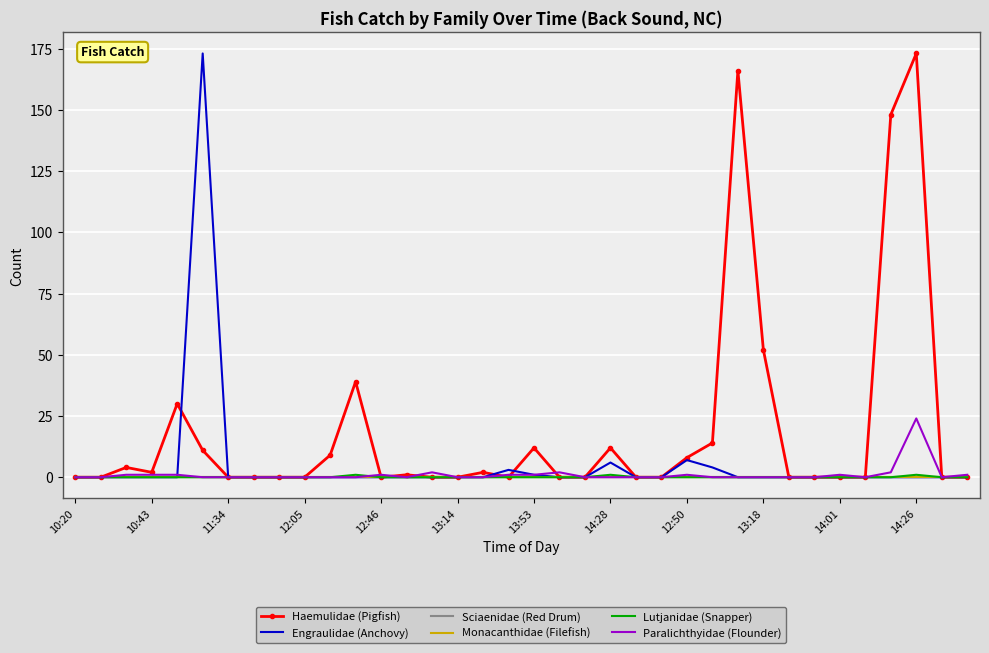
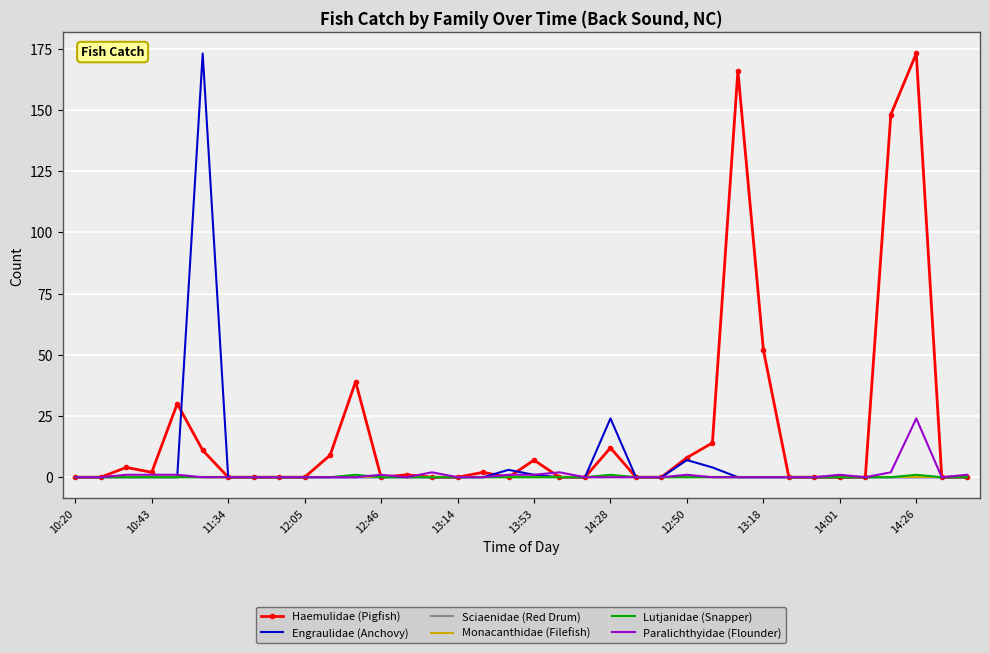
Haemulidae (Pigfish), 13:53: 12 -> 7
Engraulidae (Anchovy), 14:28: 6 -> 24
